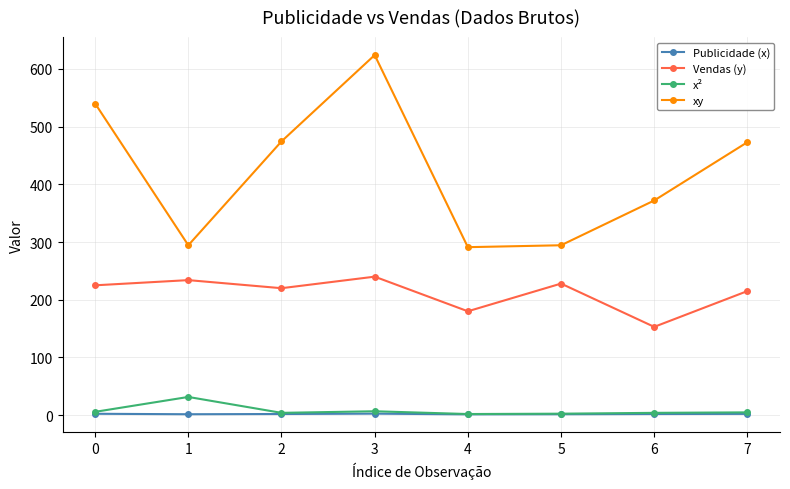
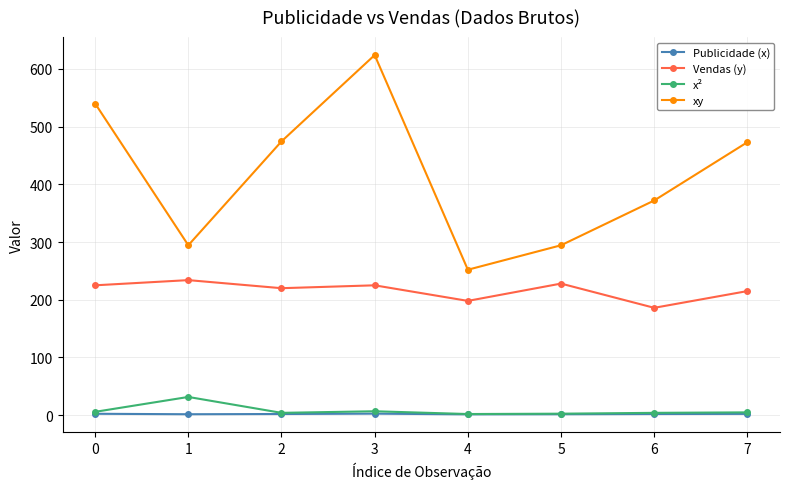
Vendas (y), 3: 240 -> 230
Vendas (y), 4: 180 -> 200
xy, 4: 290 -> 250
Vendas (y), 6: 150 -> 190
